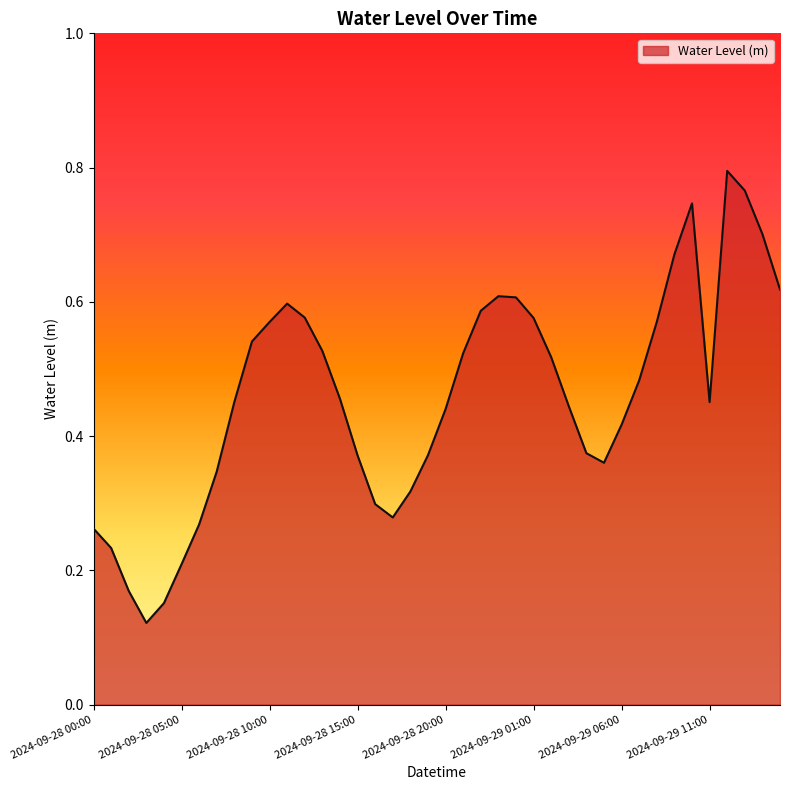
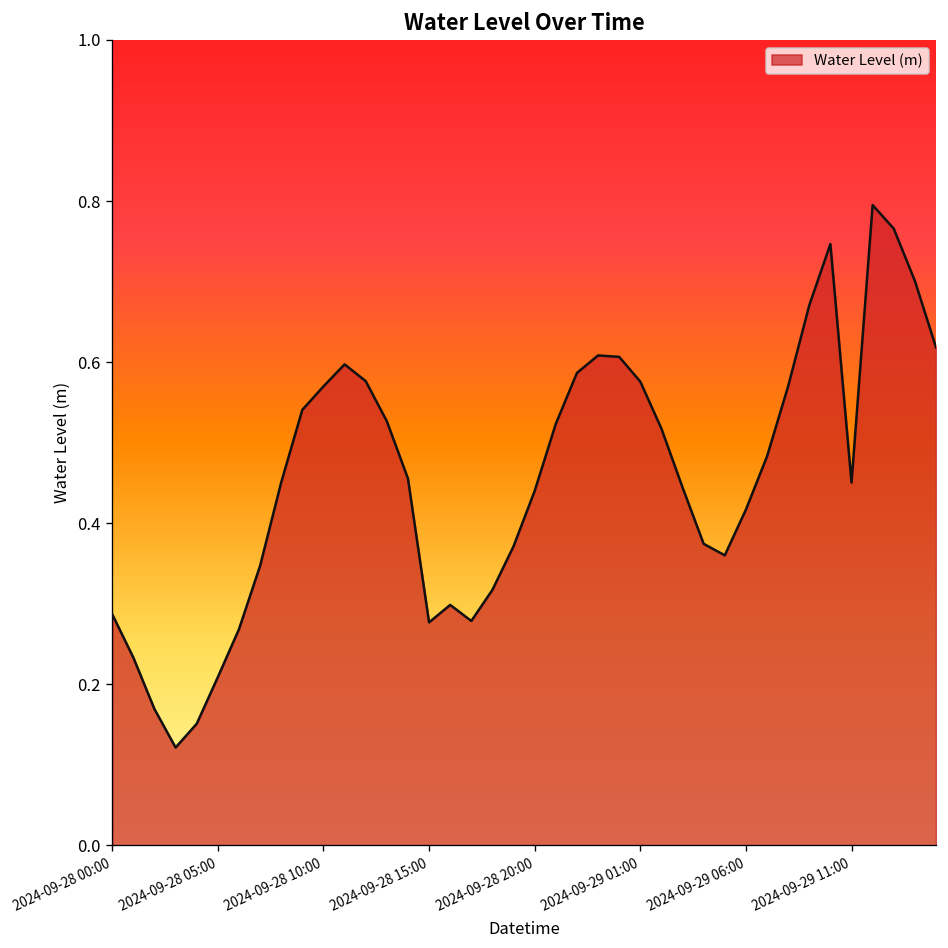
2024-09-28 00:00: 0.26 -> 0.29
2024-09-28 15:00: 0.37 -> 0.28
